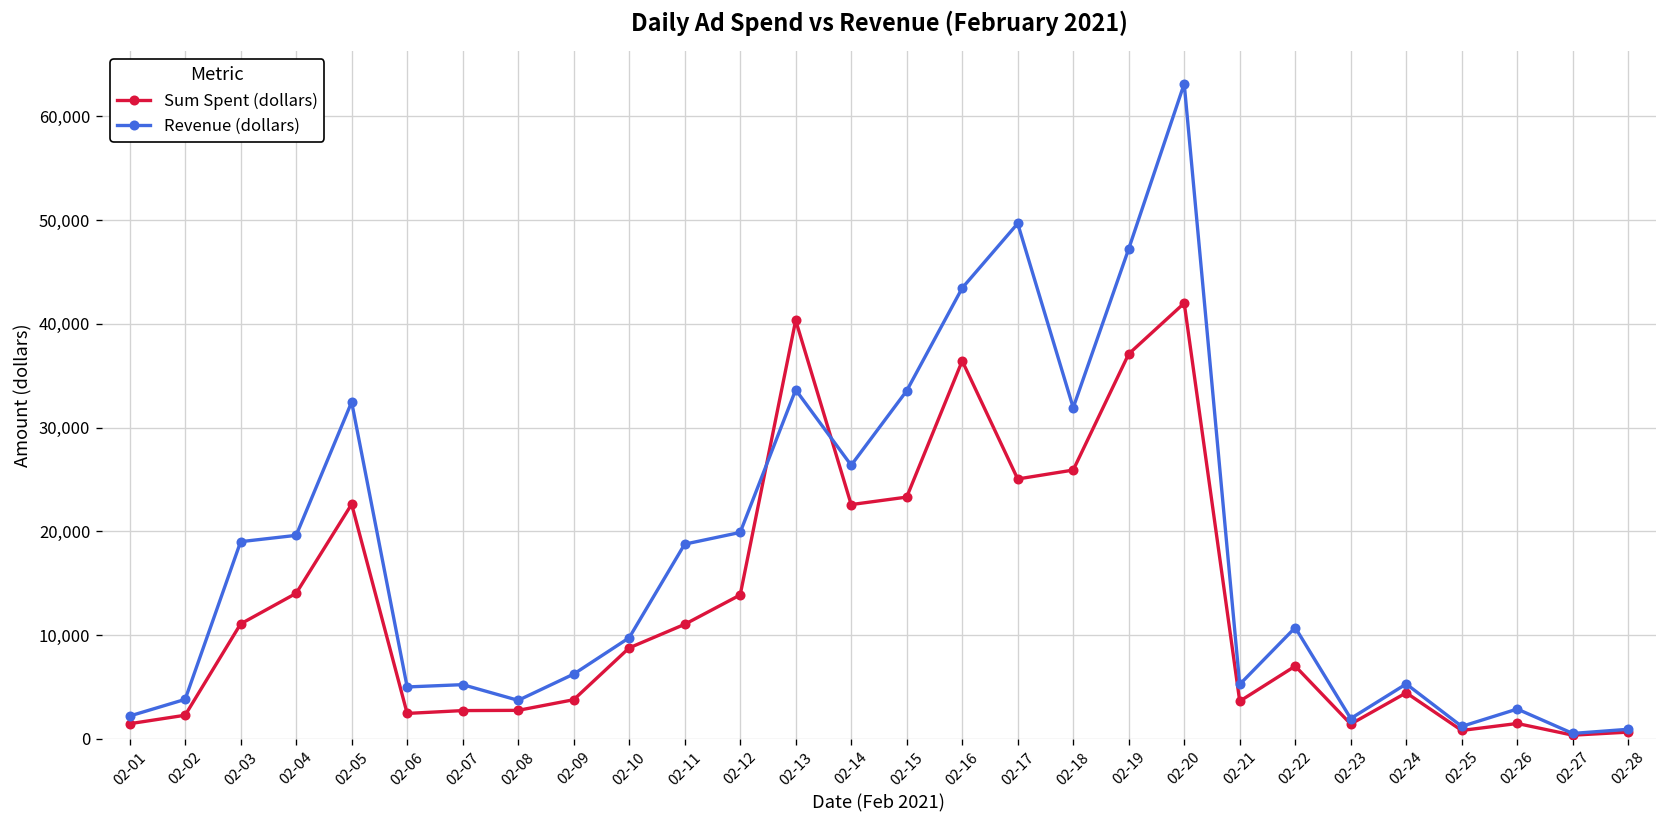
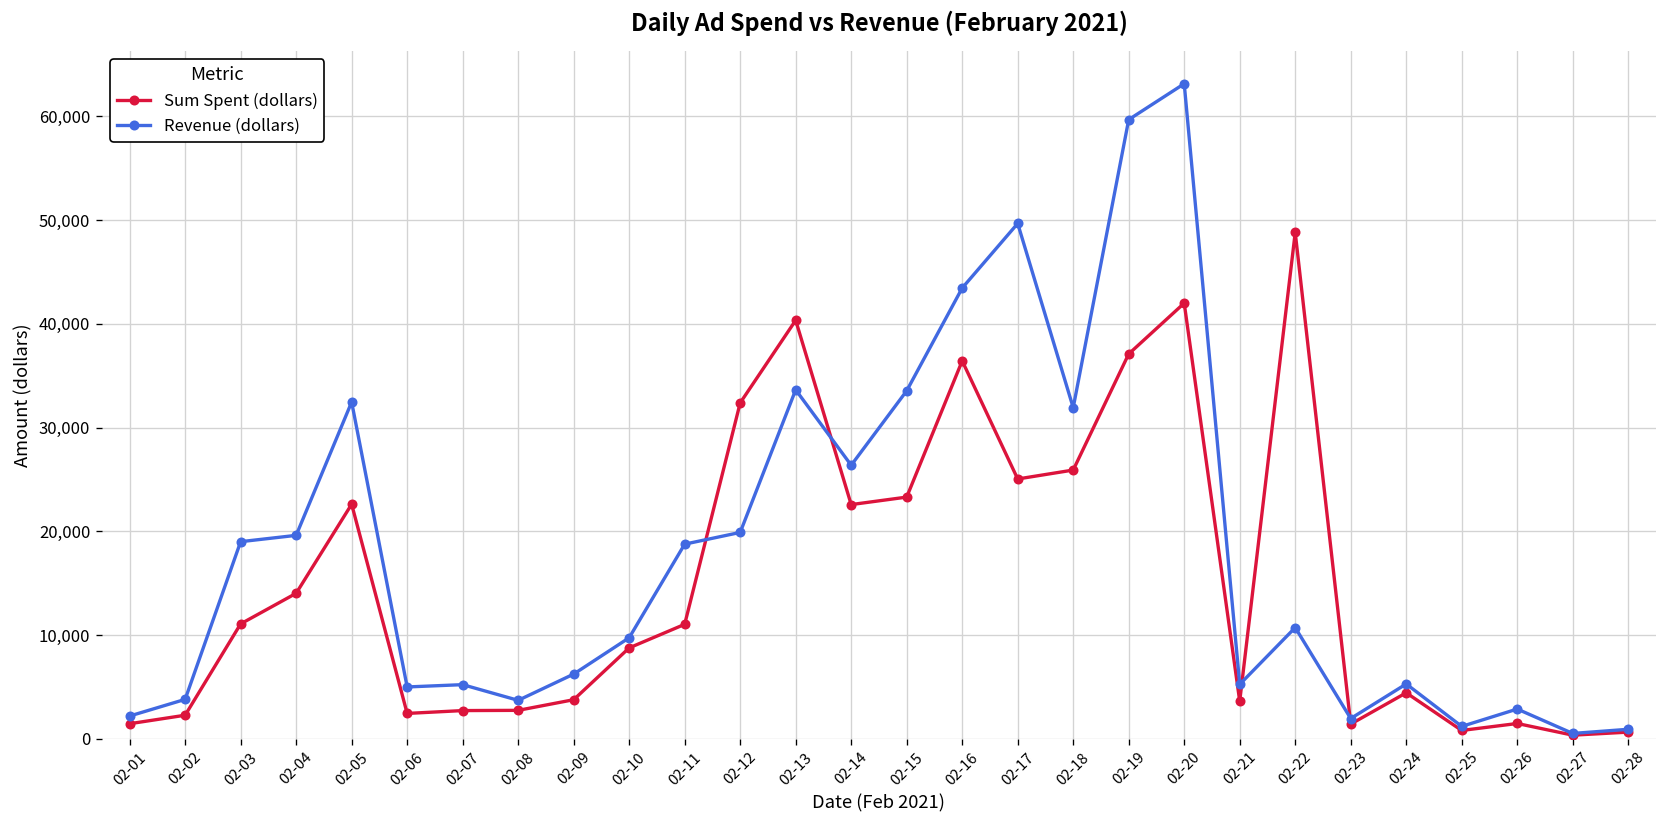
Sum Spent (dollars), 02-12: 14,000 -> 32,000
Revenue (dollars), 02-19: 47,000 -> 60,000
Sum Spent (dollars), 02-22: 7,000 -> 49,000
